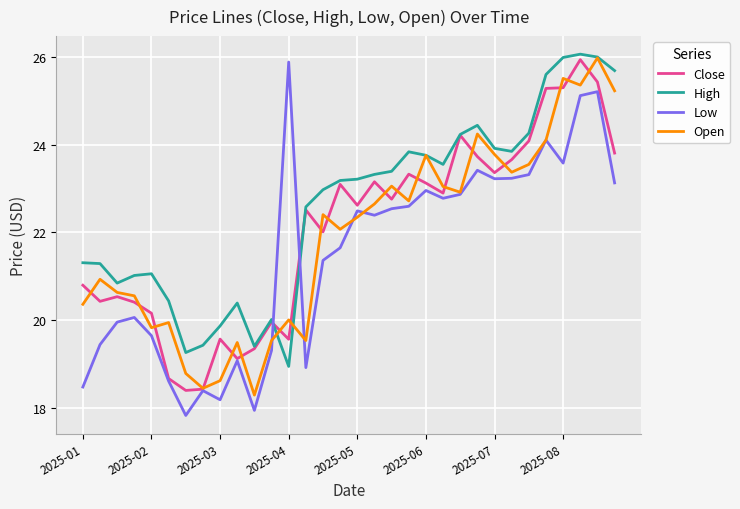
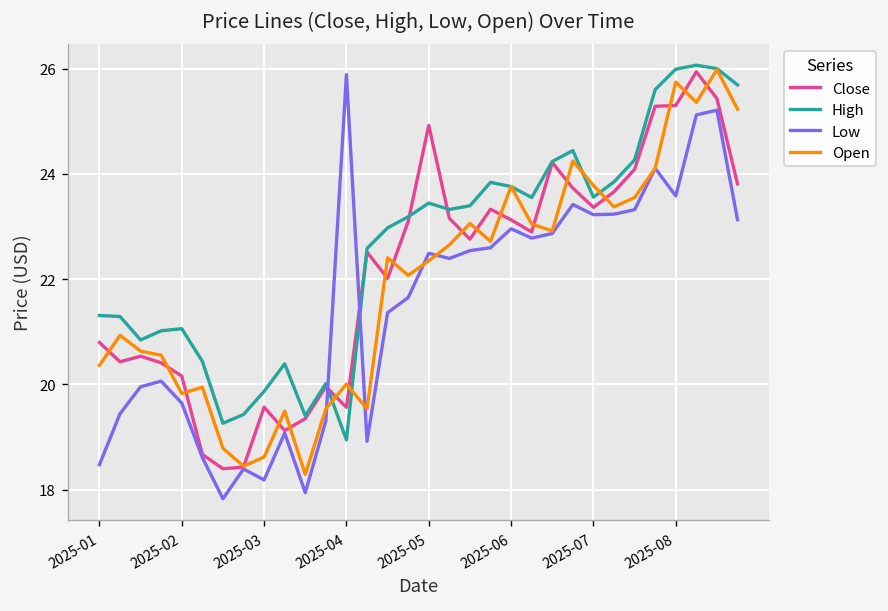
Close, 2025-05: 22.6 -> 24.9
High, 2025-05: 23.2 -> 23.4
High, 2025-07: 23.9 -> 23.6
Open, 2025-08: 25.5 -> 25.7
